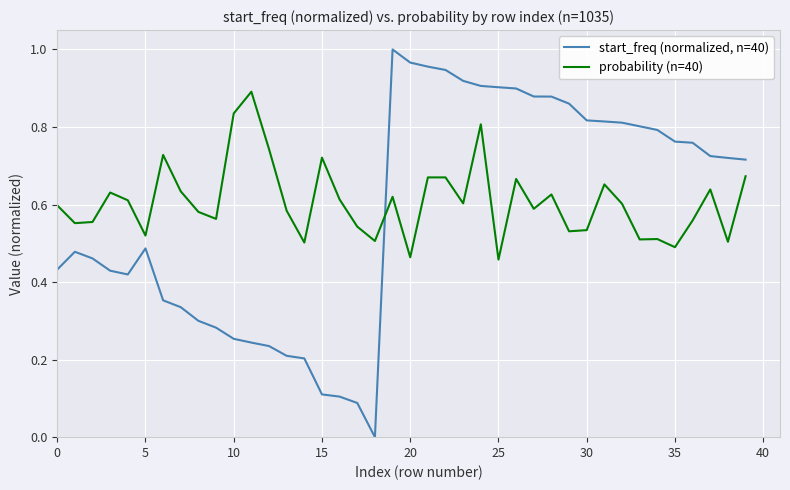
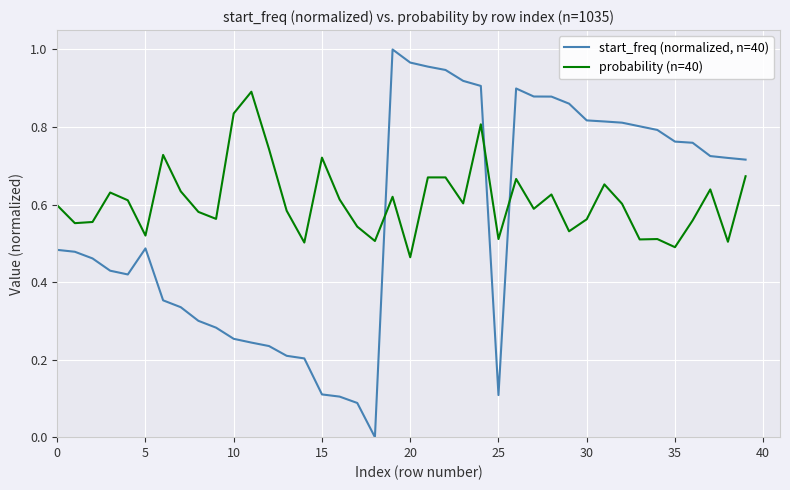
start_freq (normalized, n=40), 0: 0.43 -> 0.48
start_freq (normalized, n=40), 25: 0.90 -> 0.11
probability (n=40), 25: 0.46 -> 0.51
probability (n=40), 30: 0.53 -> 0.56
